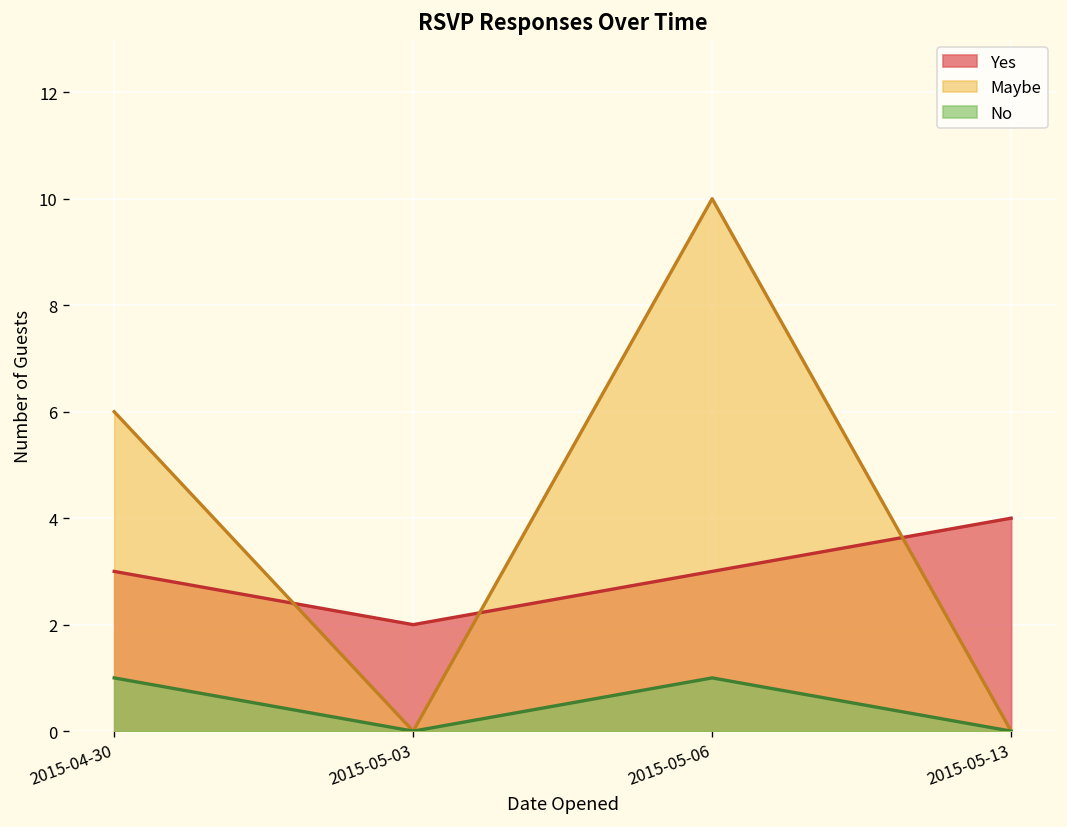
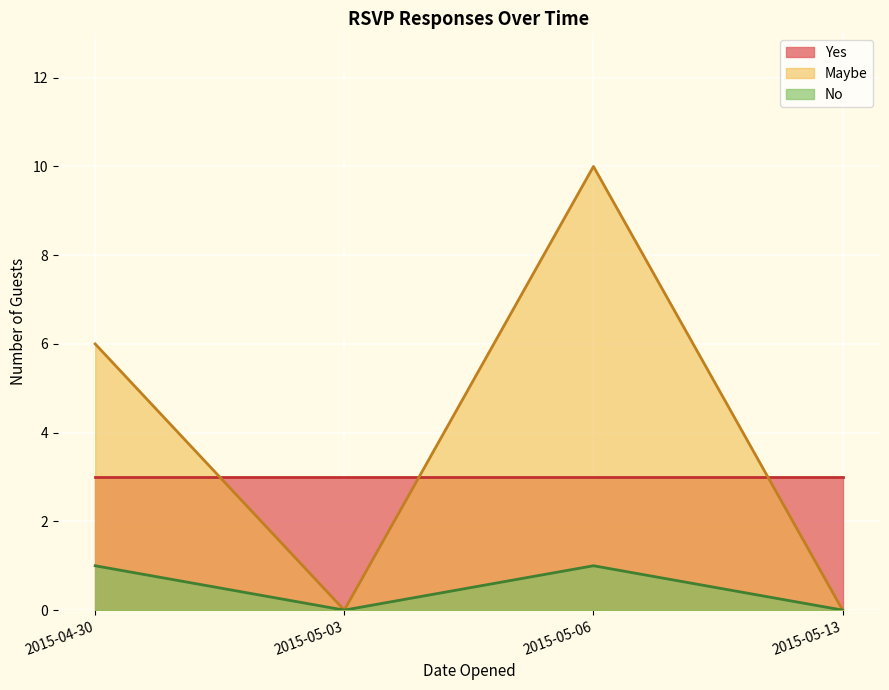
Yes, 2015-05-03: 2 -> 3
Yes, 2015-05-13: 4 -> 3
